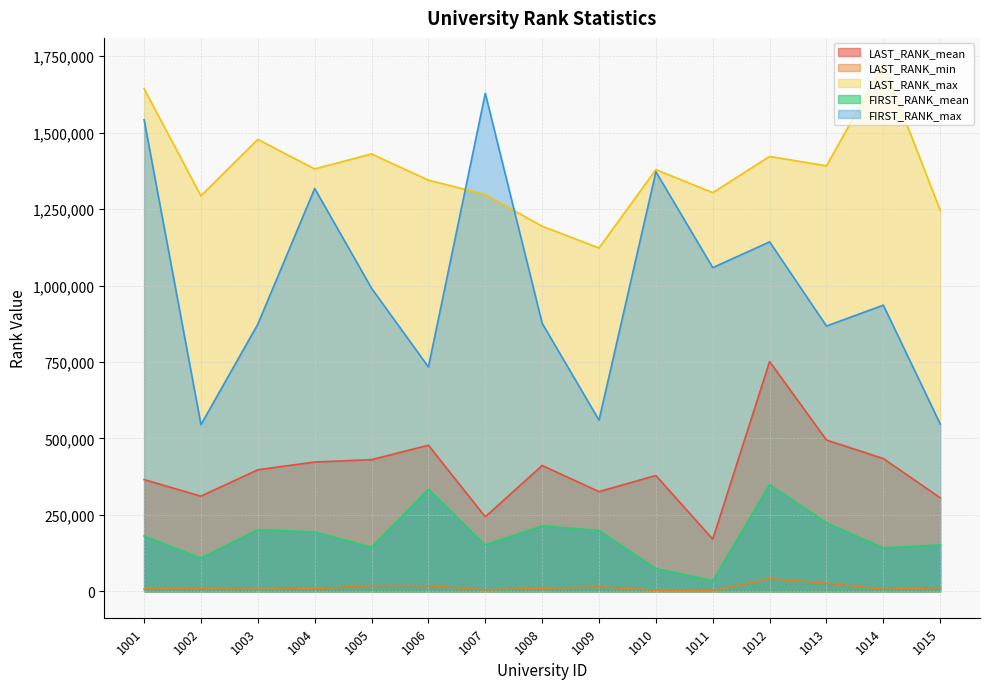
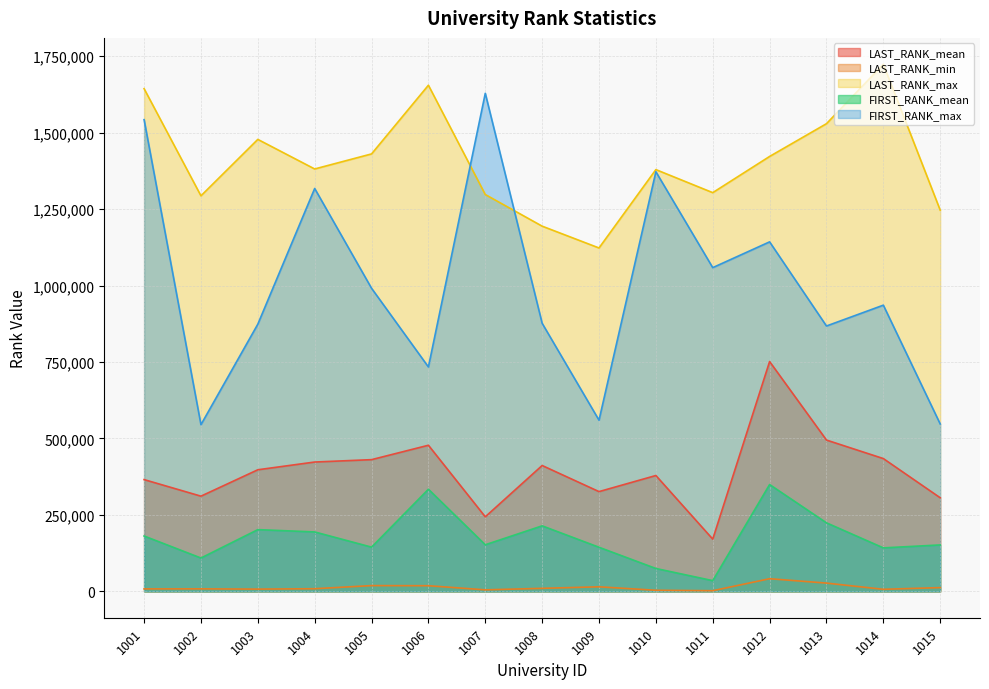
LAST_RANK_max, 1006: 1,340,000 -> 1,660,000
FIRST_RANK_mean, 1009: 200,000 -> 140,000
LAST_RANK_max, 1013: 1,390,000 -> 1,530,000
